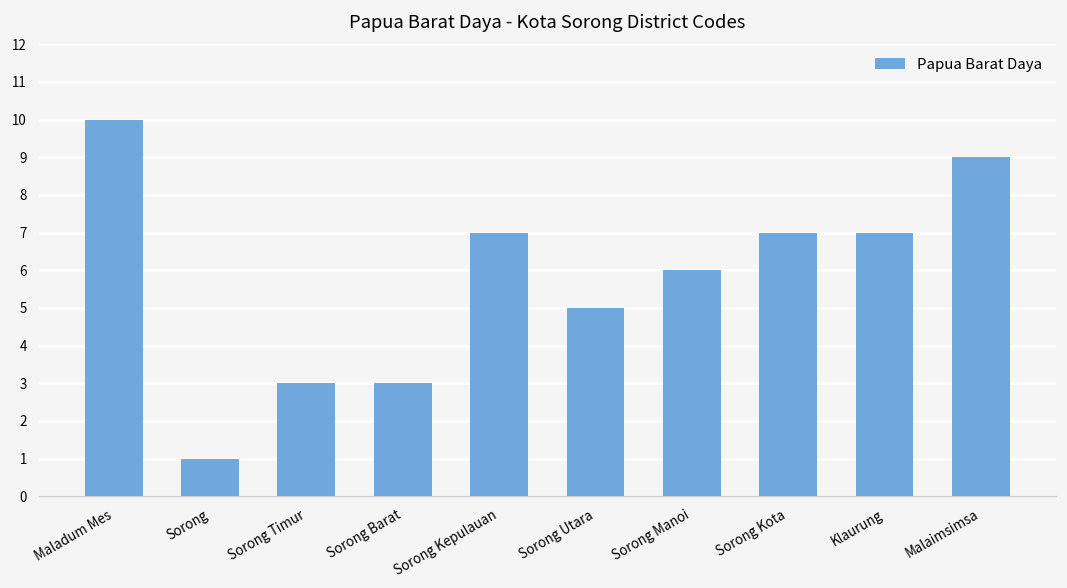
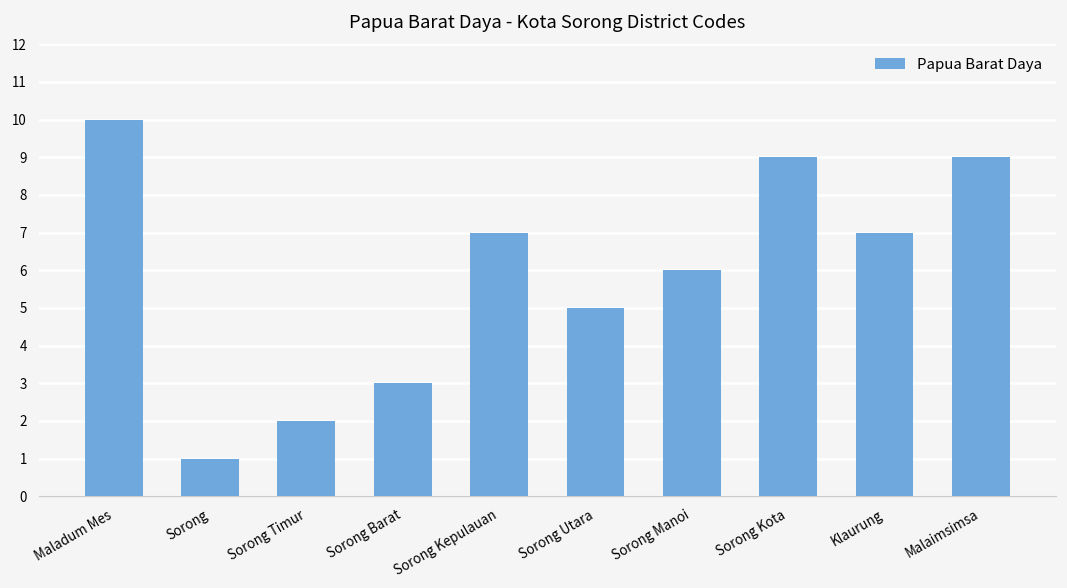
Sorong Timur: 3 -> 2
Sorong Kota: 7 -> 9
